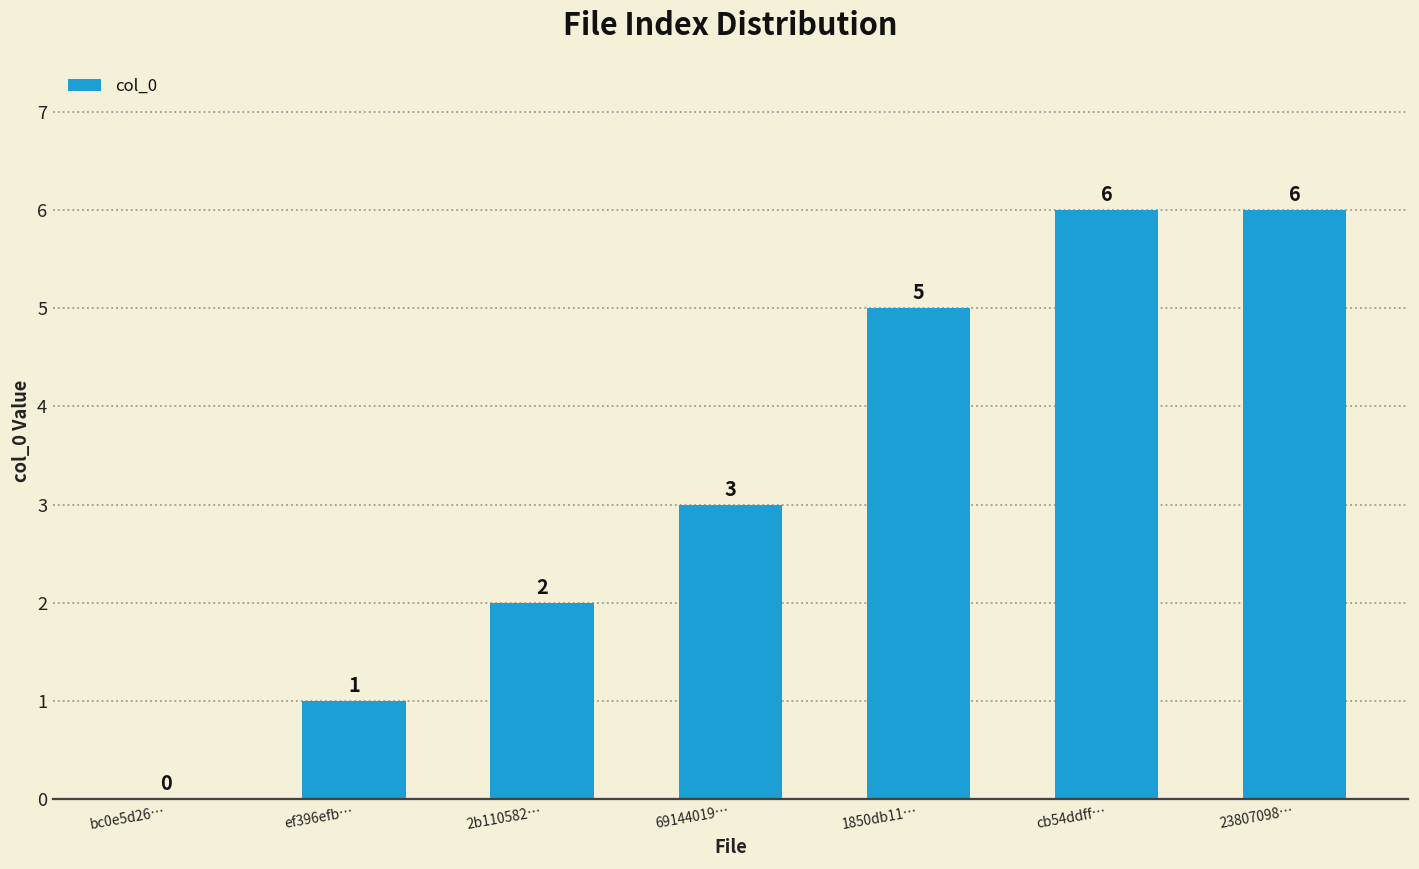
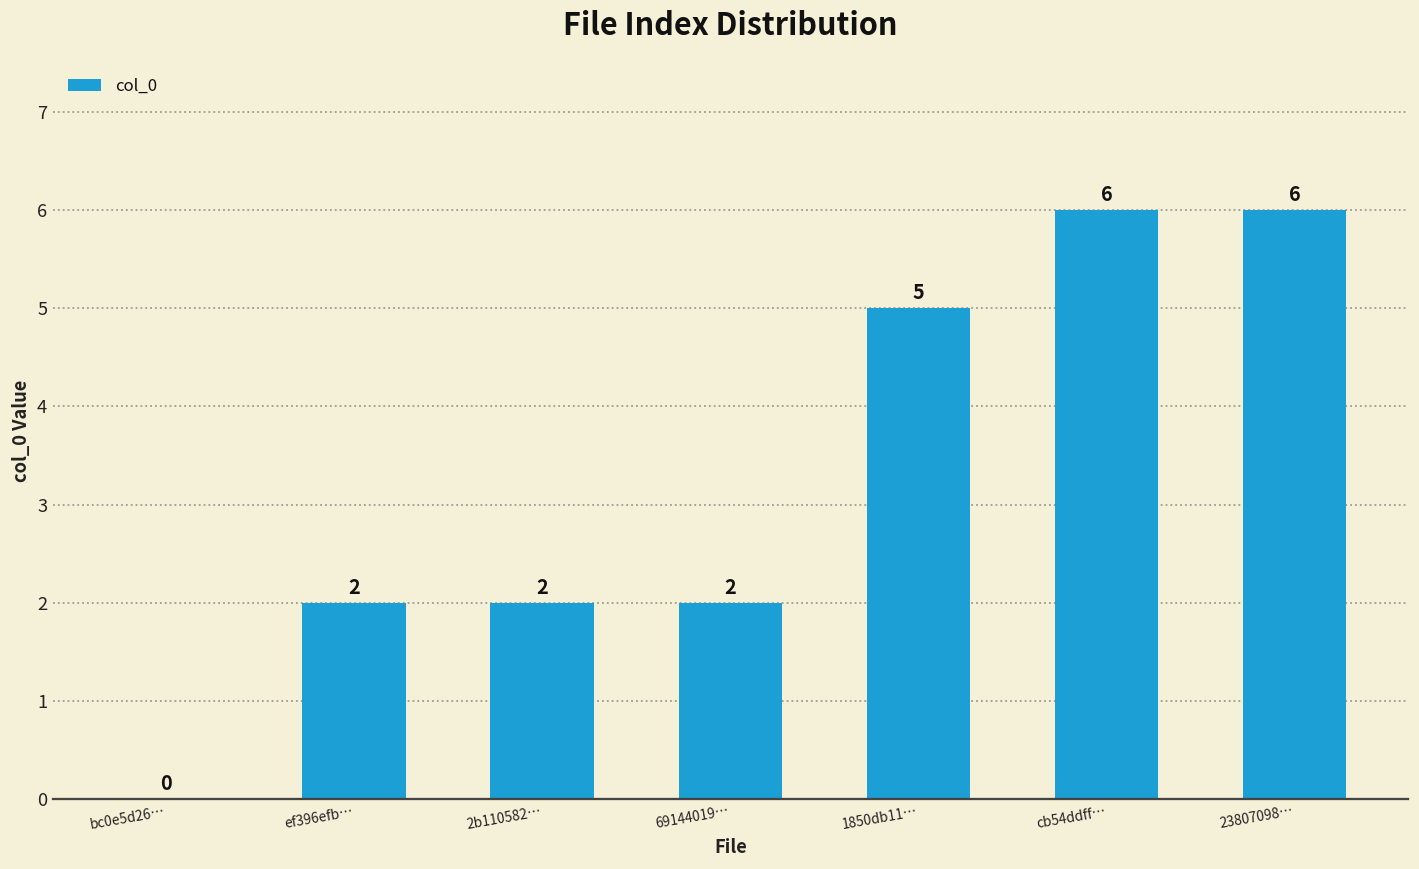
ef396efb…: 1 -> 2
69144019…: 3 -> 2
